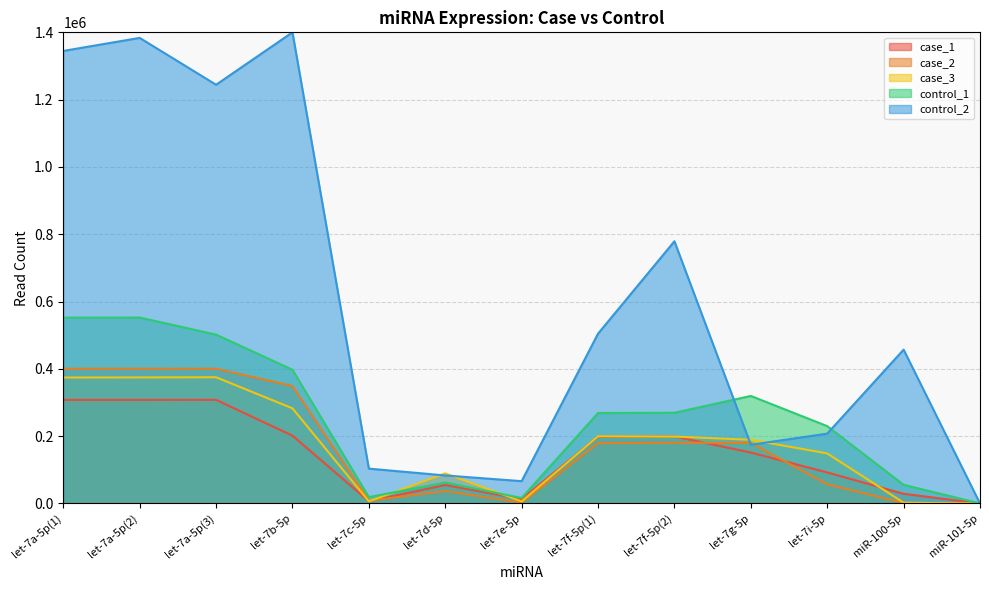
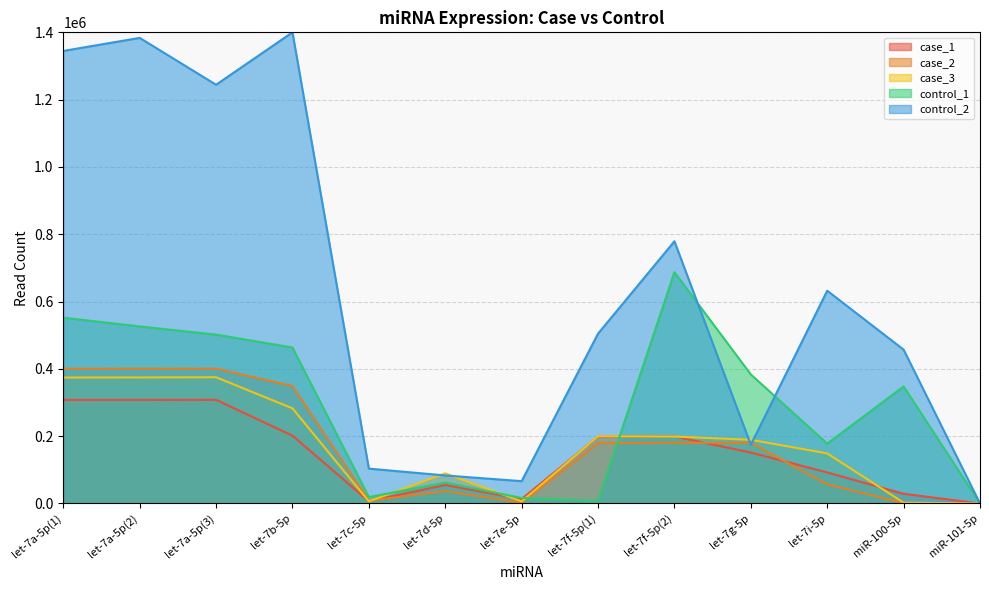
control_1, let-7a-5p(2): 550000 -> 530000
control_1, let-7b-5p: 400000 -> 460000
control_1, let-7f-5p(1): 270000 -> 10000
control_1, let-7f-5p(2): 270000 -> 690000
control_1, let-7g-5p: 320000 -> 380000
control_1, let-7i-5p: 230000 -> 180000
control_2, let-7i-5p: 210000 -> 630000
control_1, miR-100-5p: 60000 -> 350000
